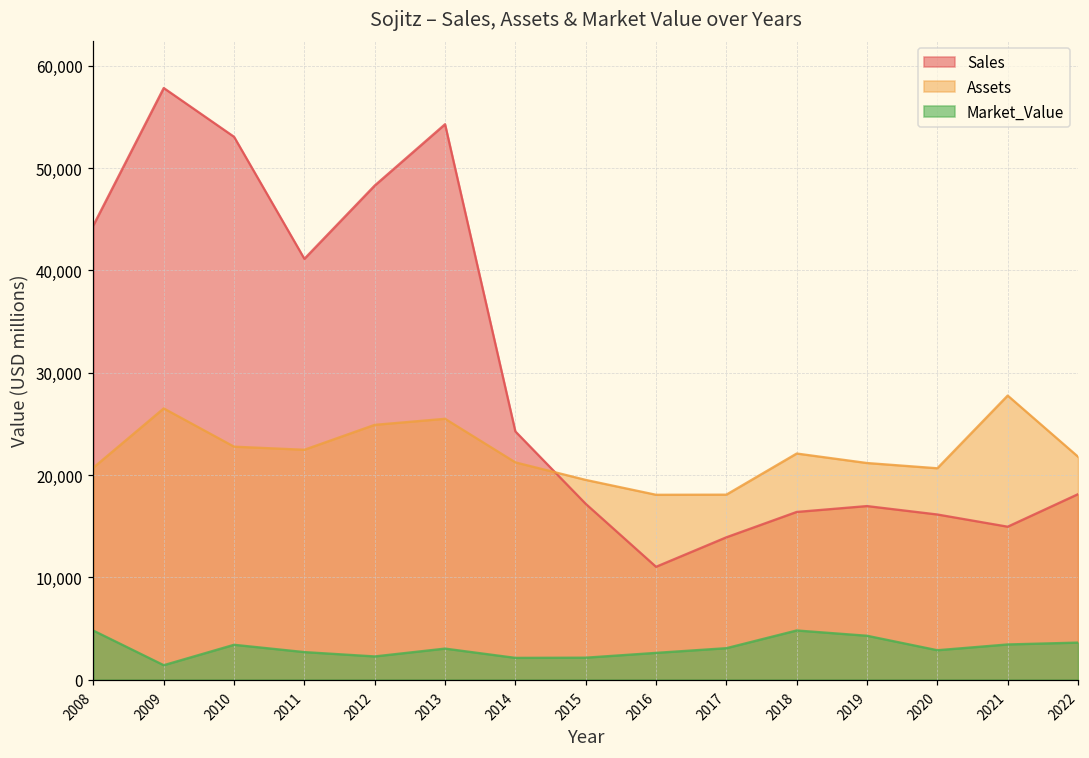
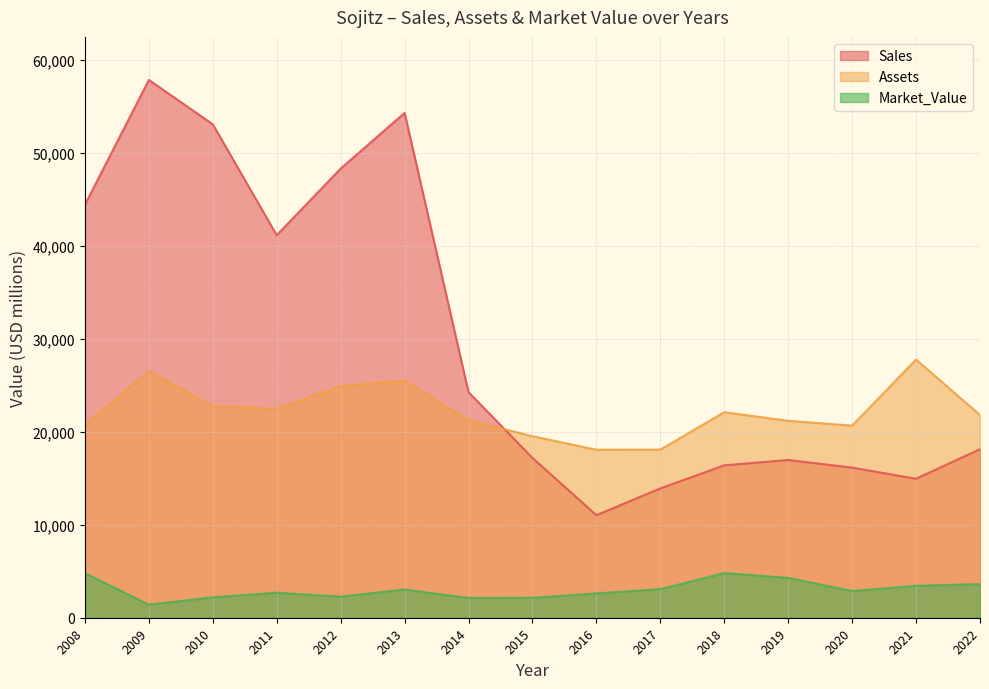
Market_Value, 2010: 3,000 -> 2,000
